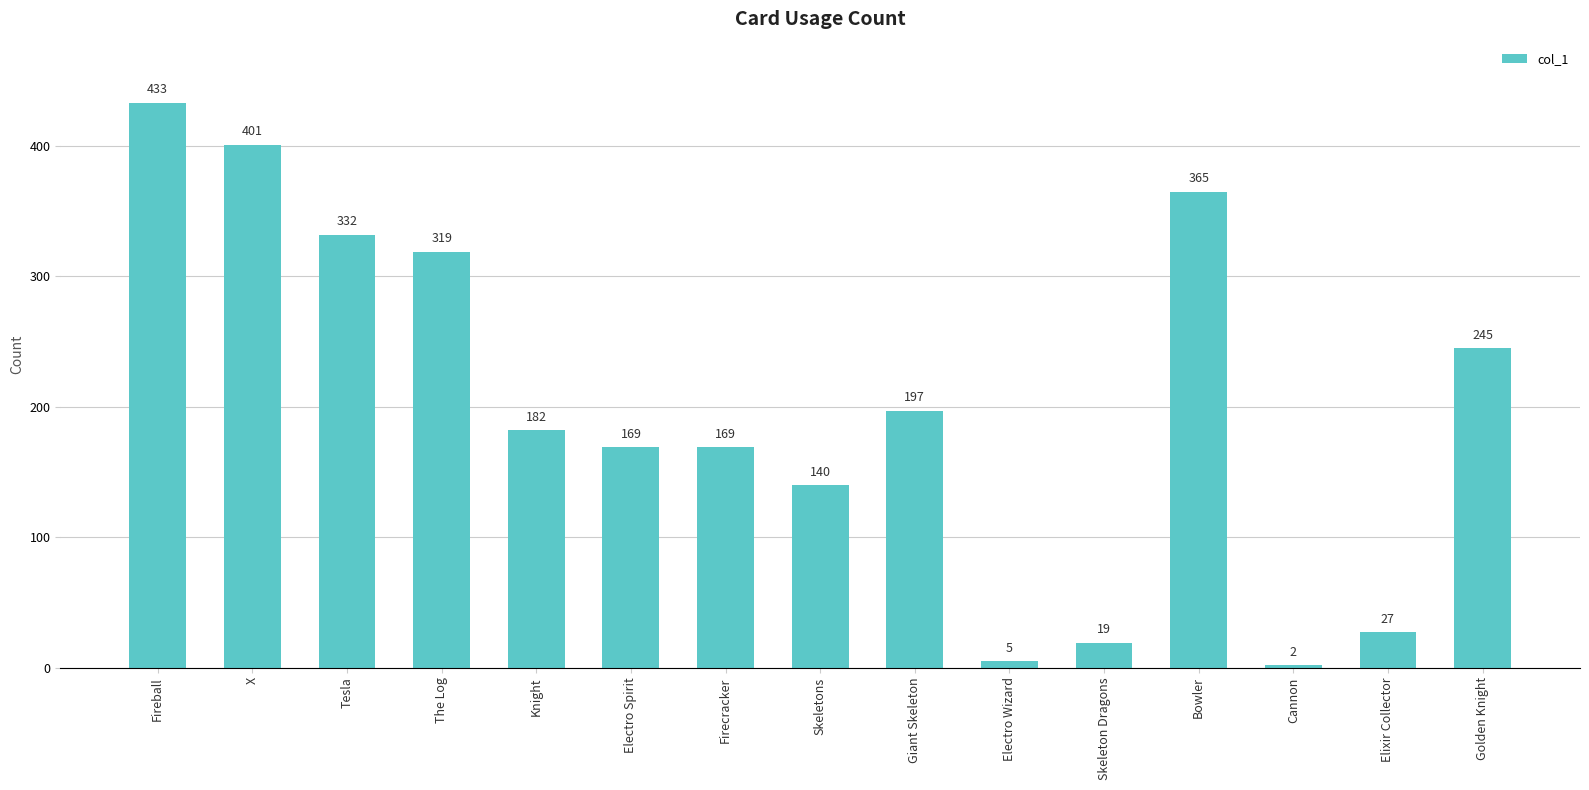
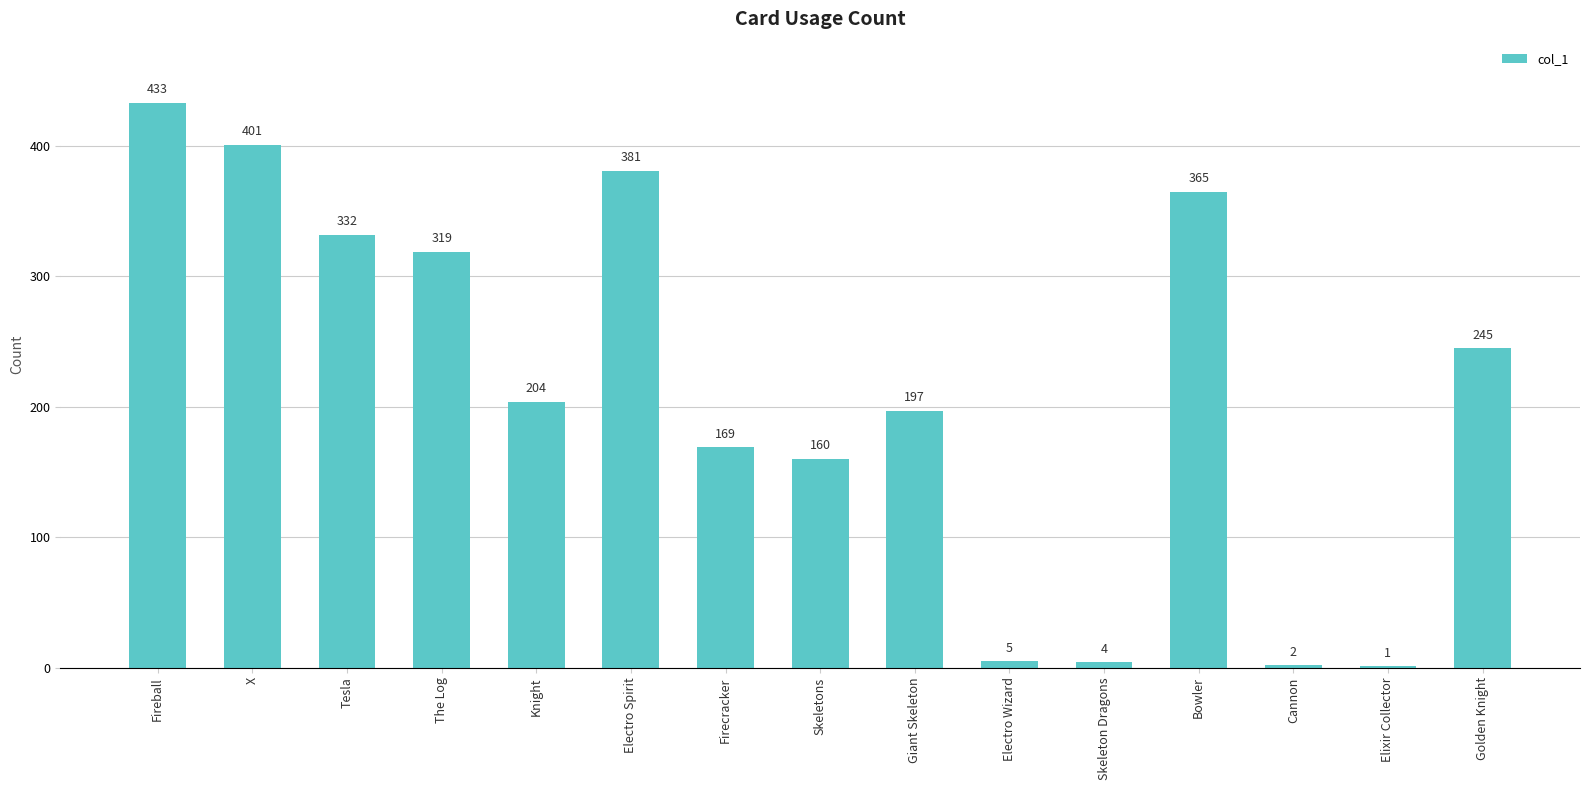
Knight: 182 -> 204
Electro Spirit: 169 -> 381
Skeletons: 140 -> 160
Skeleton Dragons: 19 -> 4
Elixir Collector: 27 -> 1
